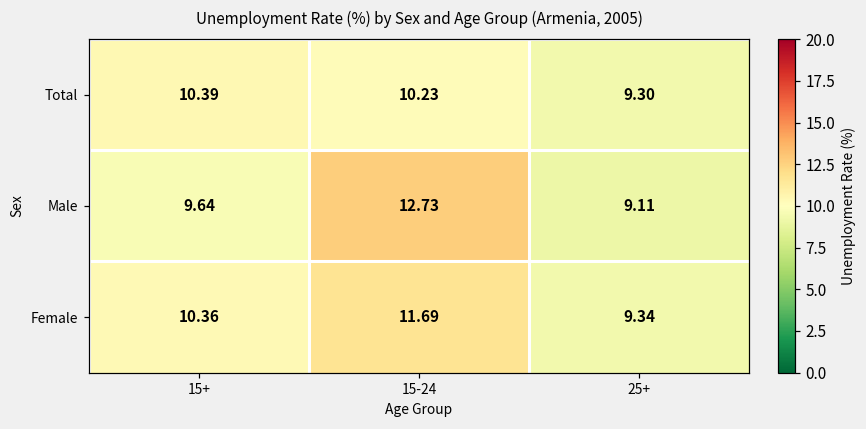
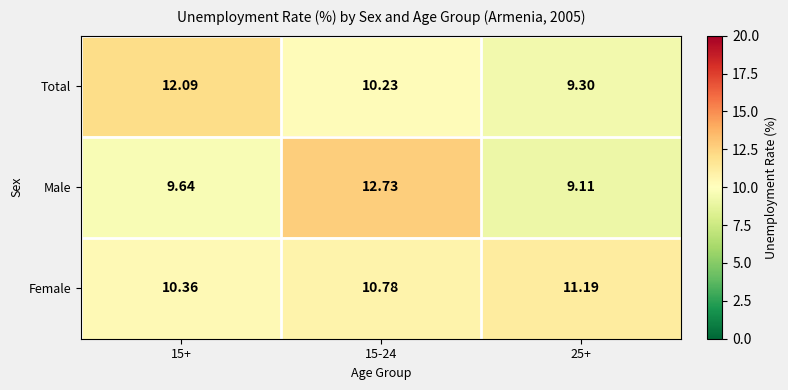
Total, 15+: 10.39 -> 12.09
Female, 15-24: 11.69 -> 10.78
Female, 25+: 9.34 -> 11.19
